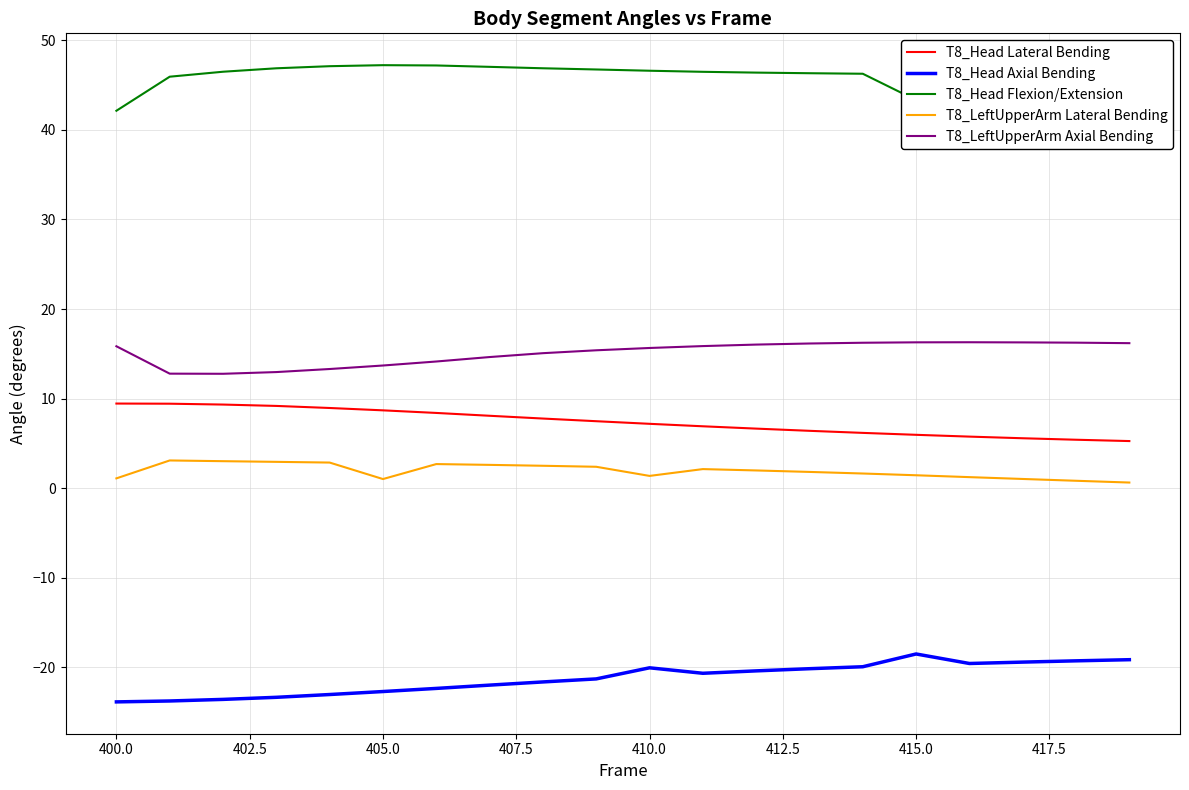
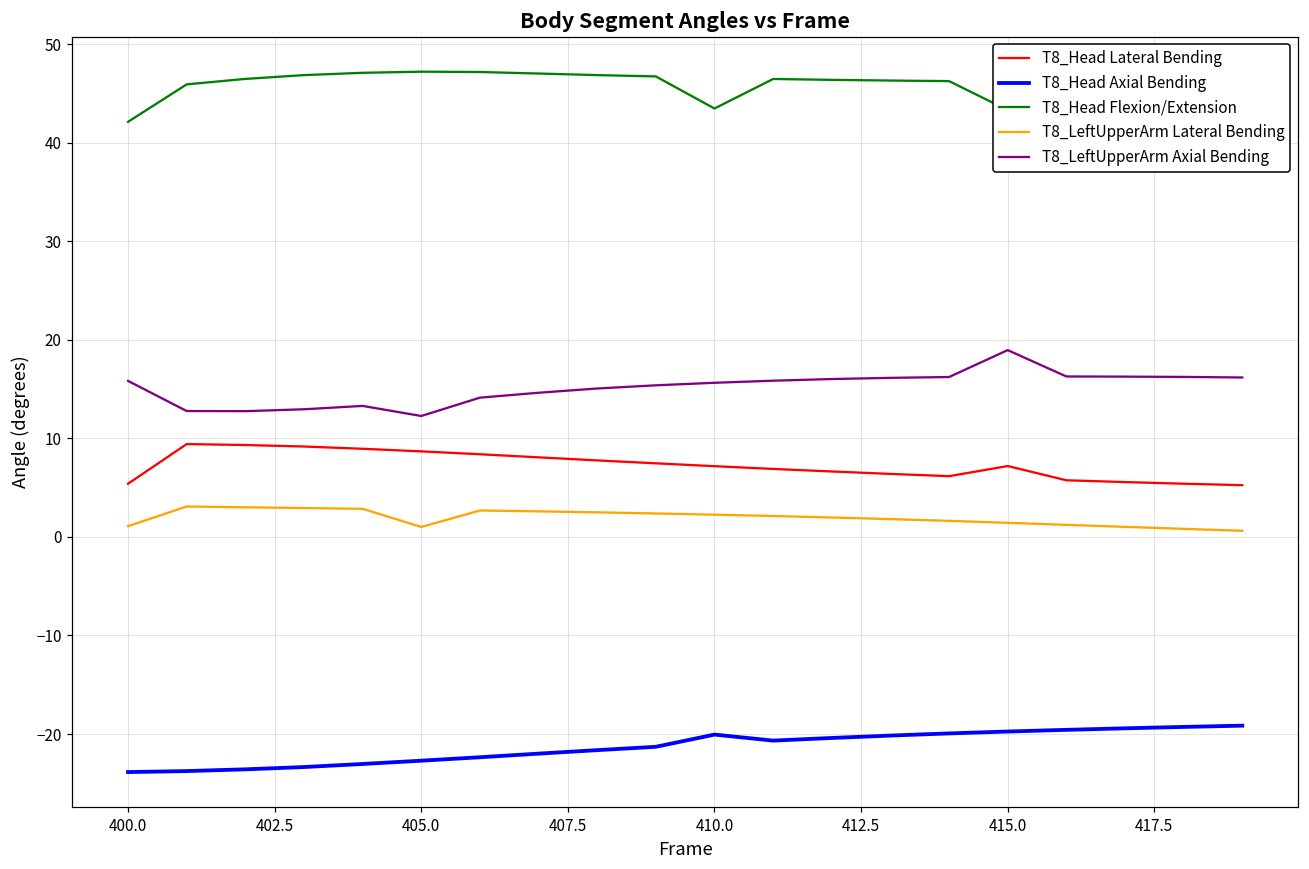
T8_Head Lateral Bending, 400.0: 9 -> 5
T8_LeftUpperArm Axial Bending, 405.0: 14 -> 12
T8_Head Flexion/Extension, 410.0: 47 -> 43
T8_LeftUpperArm Lateral Bending, 410.0: 1 -> 2
T8_Head Lateral Bending, 415.0: 6 -> 7
T8_Head Axial Bending, 415.0: -19 -> -20
T8_LeftUpperArm Axial Bending, 415.0: 16 -> 19
